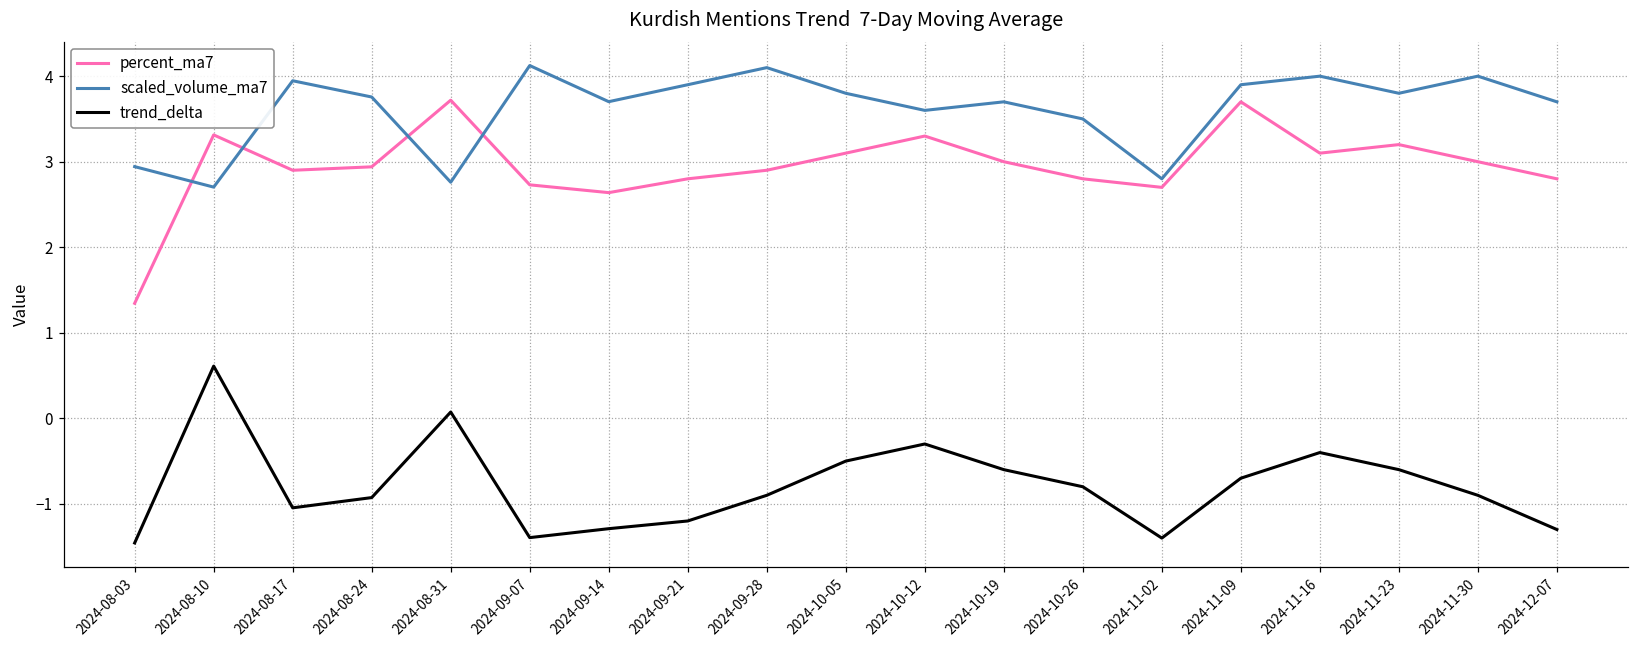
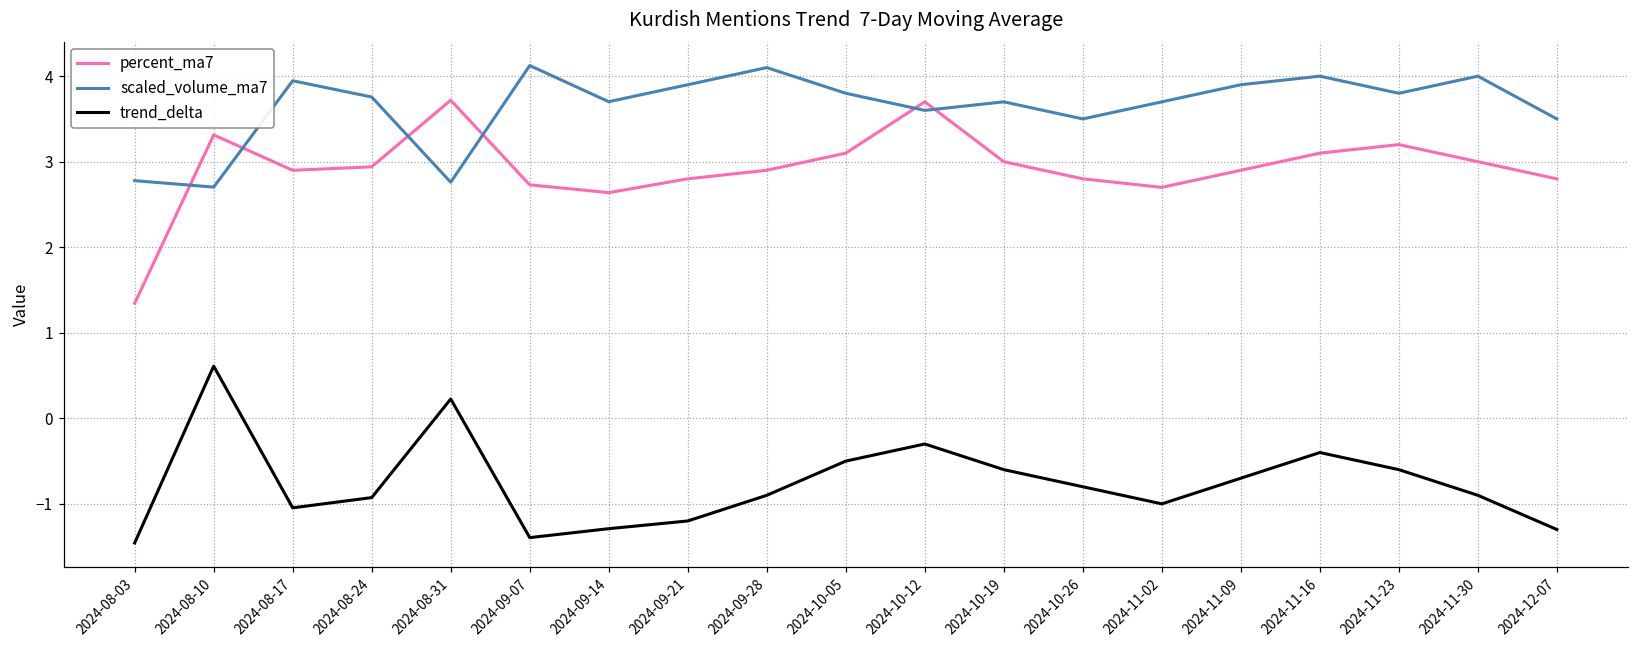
scaled_volume_ma7, 2024-08-03: 2.9 -> 2.8
trend_delta, 2024-08-31: 0.1 -> 0.2
percent_ma7, 2024-10-12: 3.3 -> 3.7
scaled_volume_ma7, 2024-11-02: 2.8 -> 3.7
trend_delta, 2024-11-02: -1.4 -> -1.0
percent_ma7, 2024-11-09: 3.7 -> 2.9
scaled_volume_ma7, 2024-12-07: 3.7 -> 3.5
